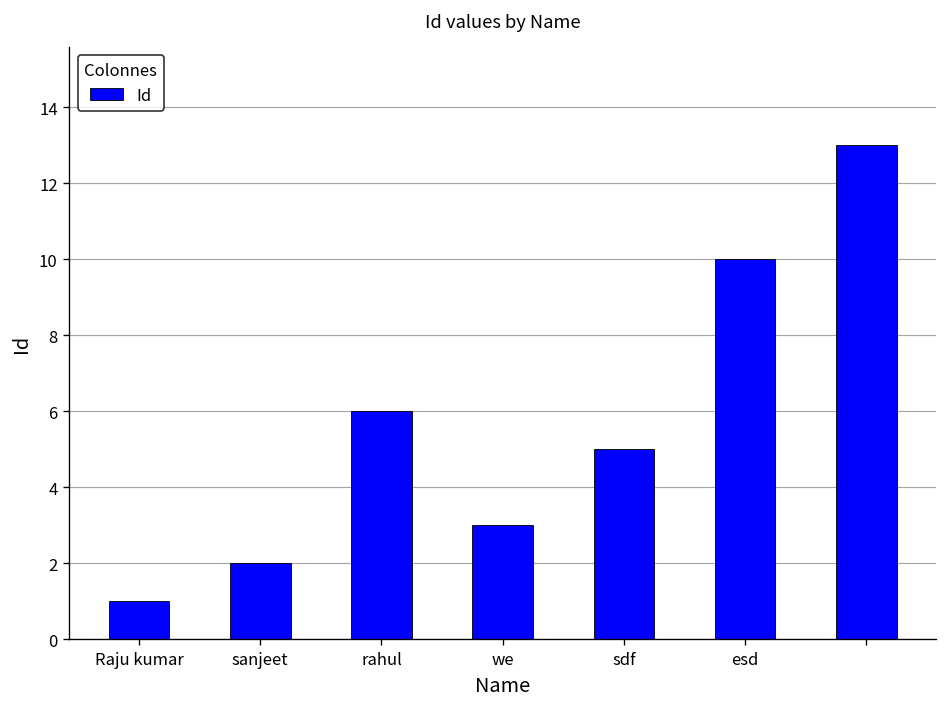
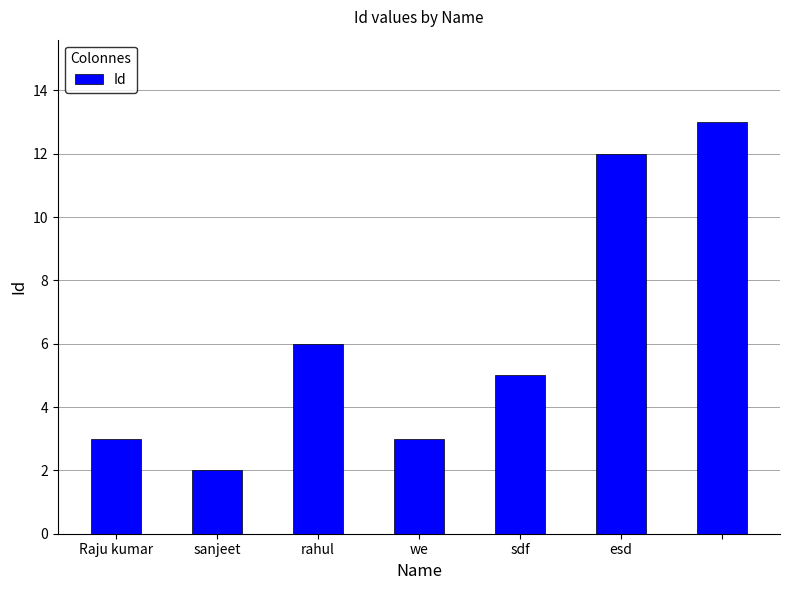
Raju kumar: 1 -> 3
esd: 10 -> 12
